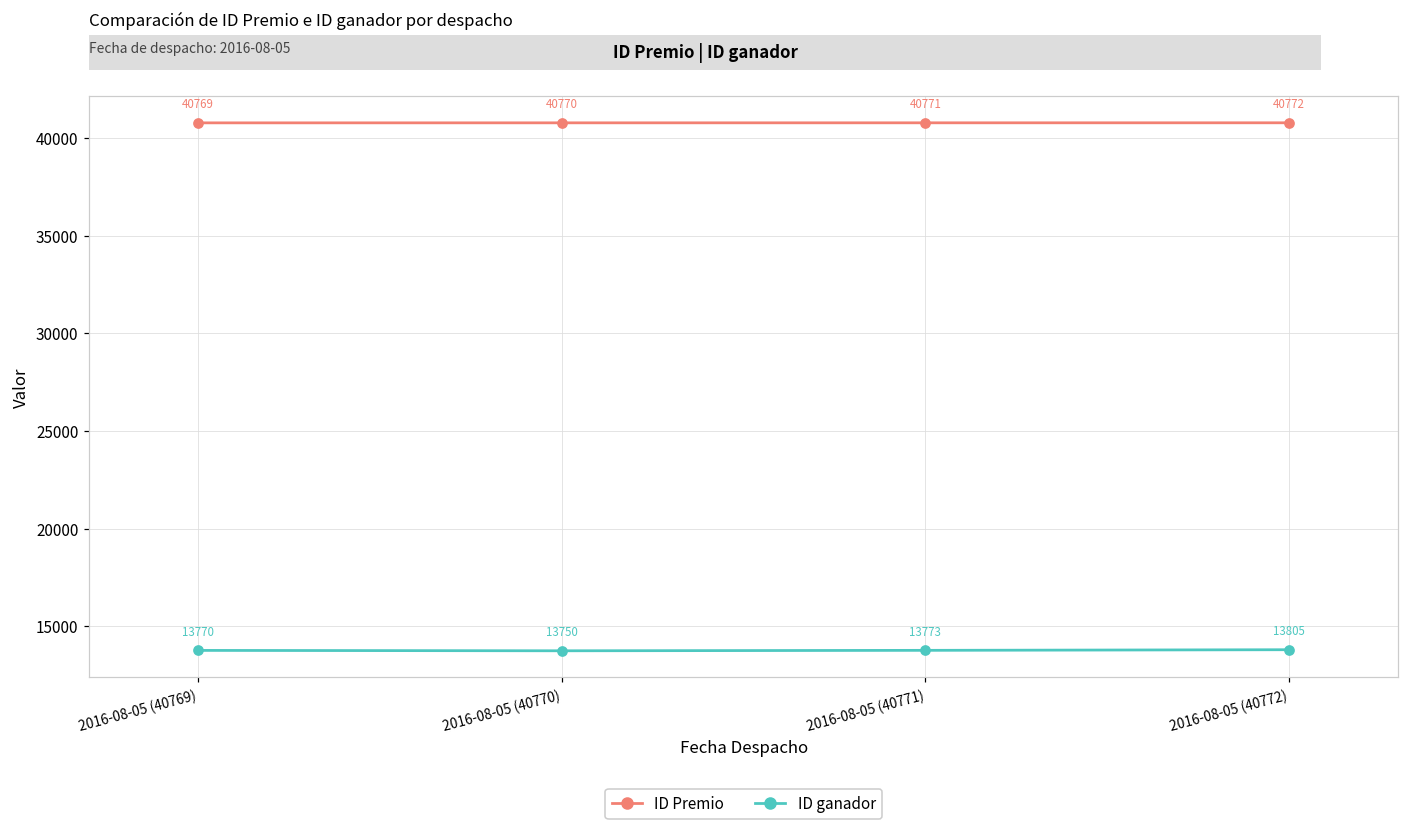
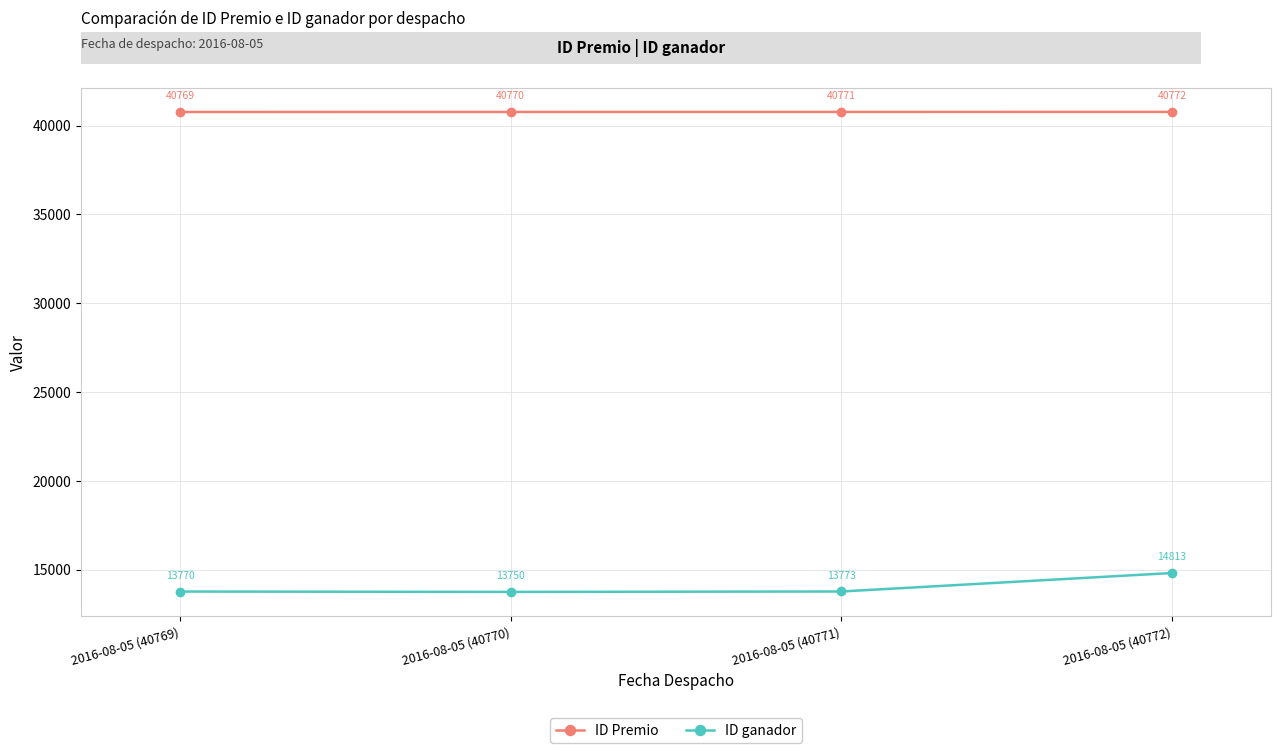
ID ganador, 2016-08-05 (40772): 13805 -> 14813
